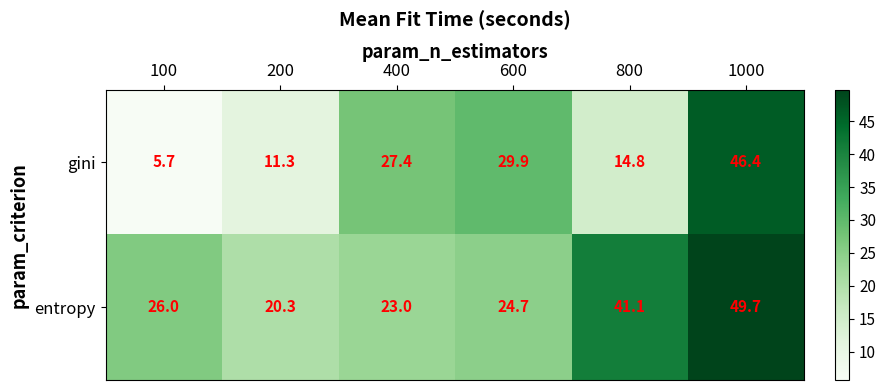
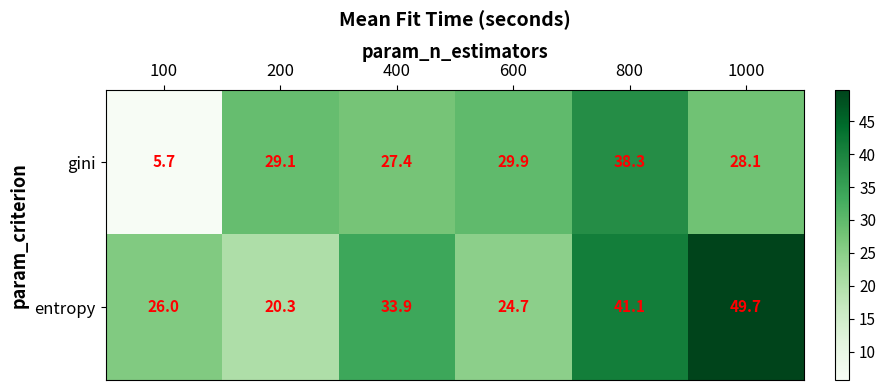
gini, 200: 11.3 -> 29.1
gini, 800: 14.8 -> 38.3
gini, 1000: 46.4 -> 28.1
entropy, 400: 23.0 -> 33.9
